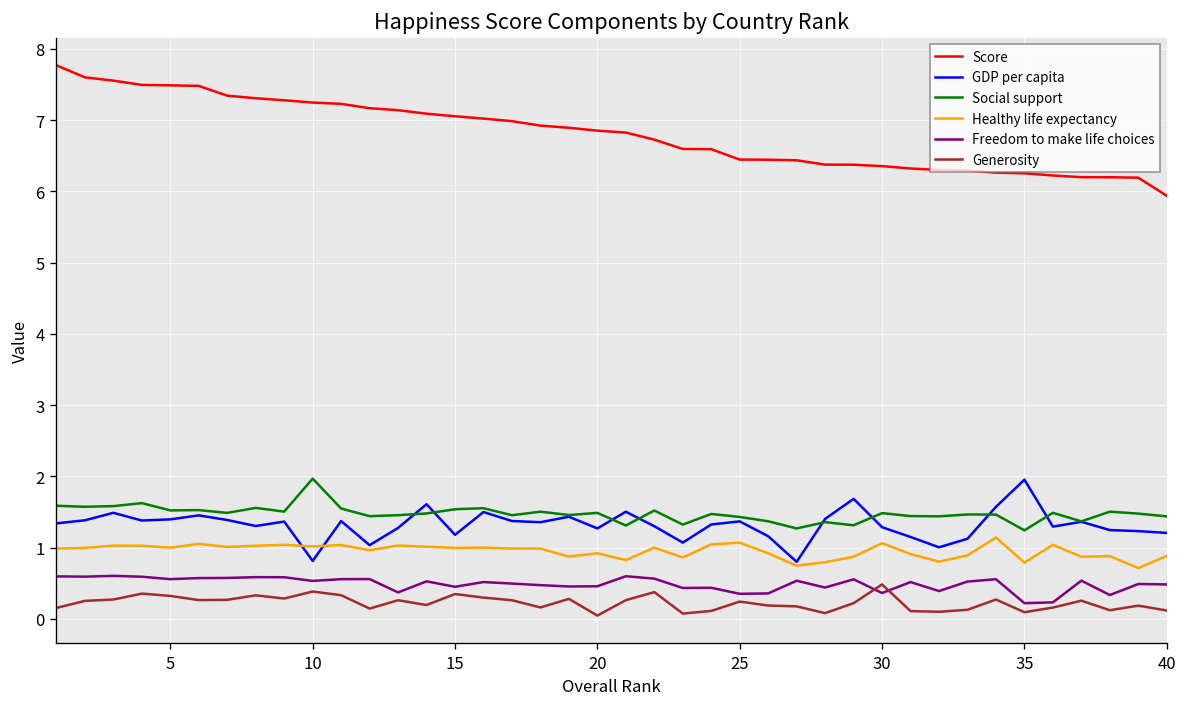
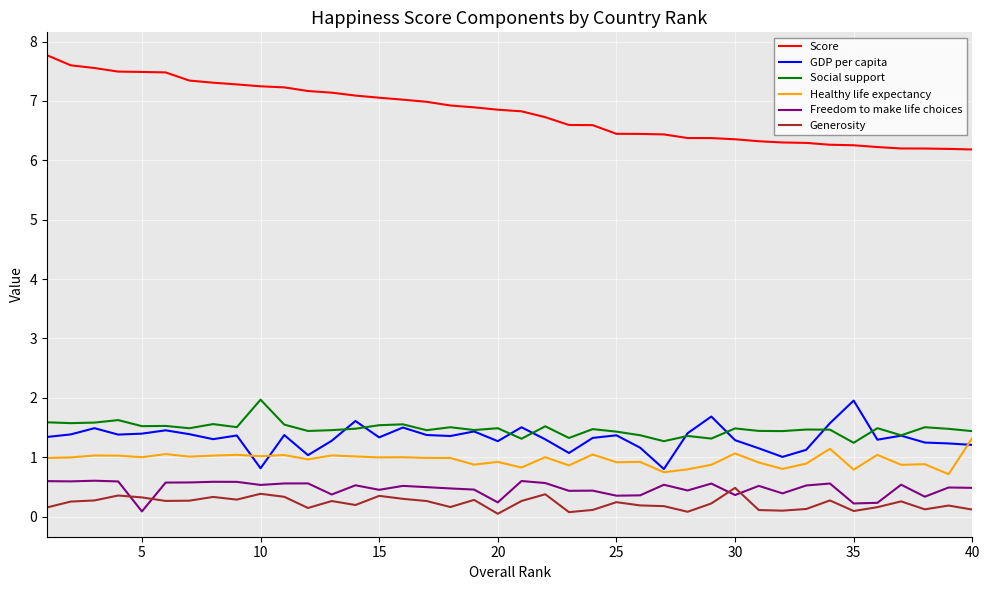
Freedom to make life choices, 5: 0.6 -> 0.1
GDP per capita, 15: 1.2 -> 1.3
Freedom to make life choices, 20: 0.5 -> 0.2
Healthy life expectancy, 25: 1.1 -> 0.9
Score, 40: 5.9 -> 6.2
Healthy life expectancy, 40: 0.9 -> 1.3
